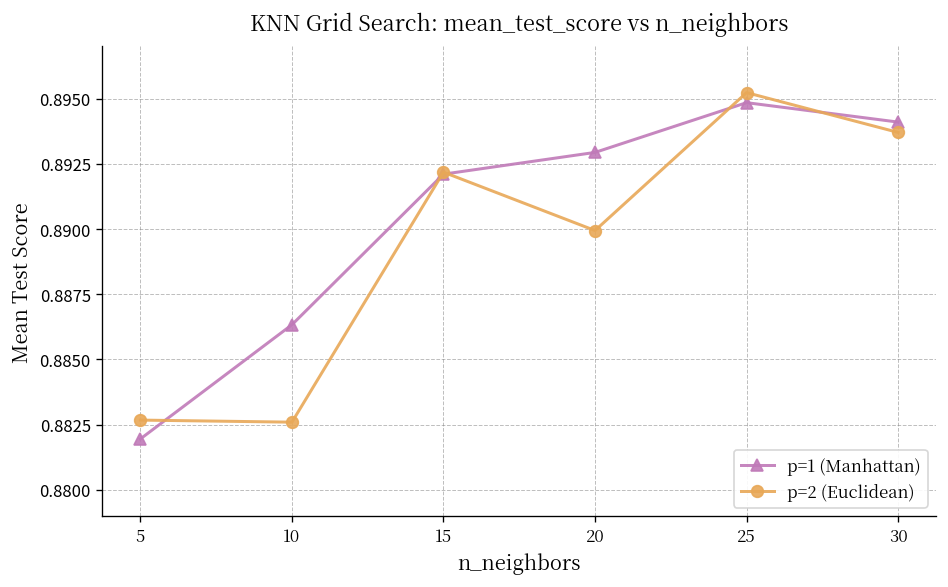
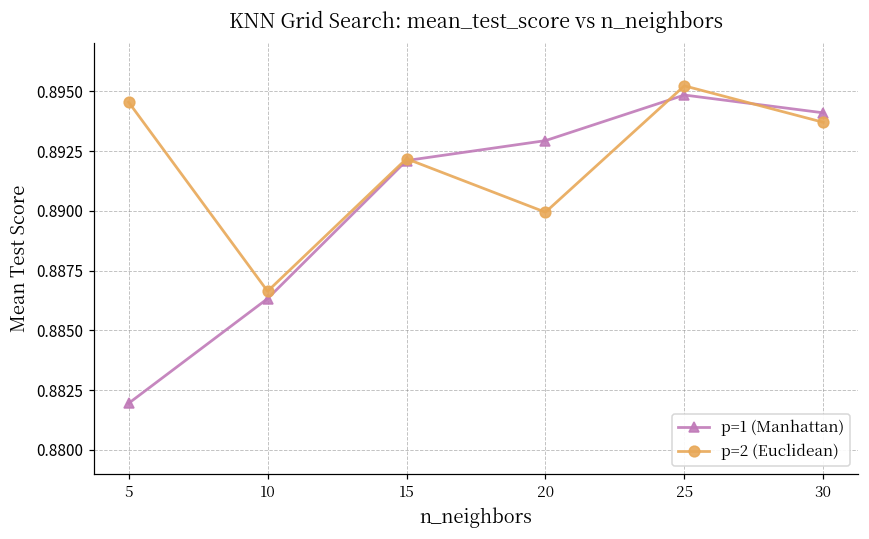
p=2 (Euclidean), 5: 0.8827 -> 0.8945
p=2 (Euclidean), 10: 0.8826 -> 0.8866
